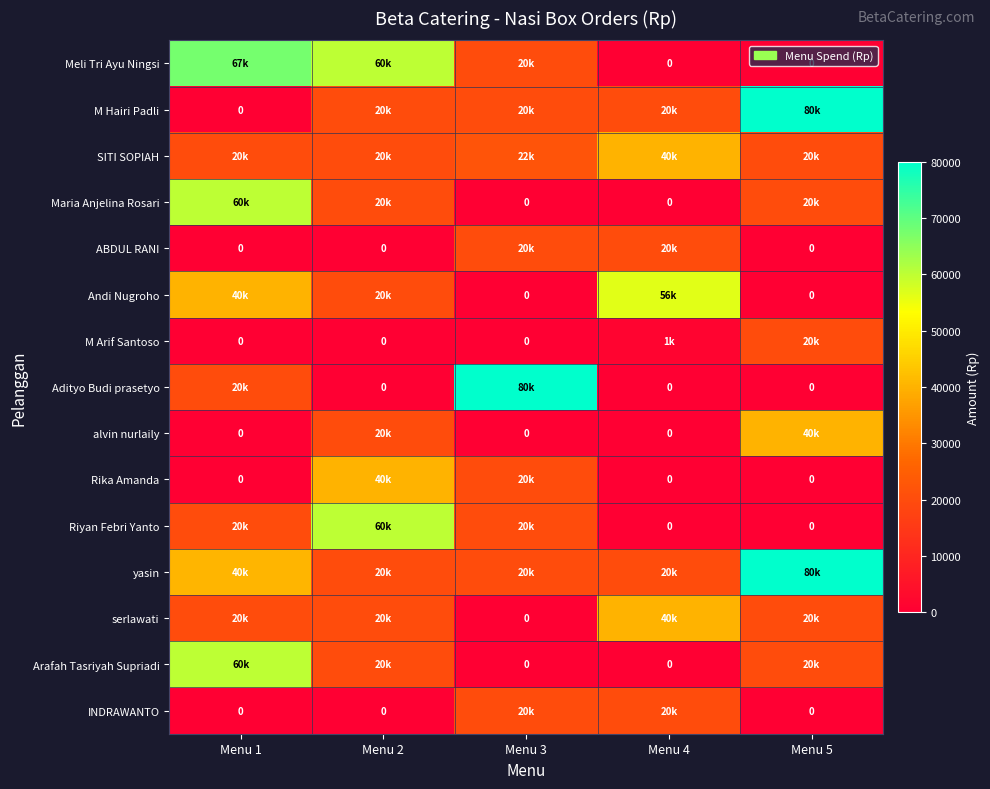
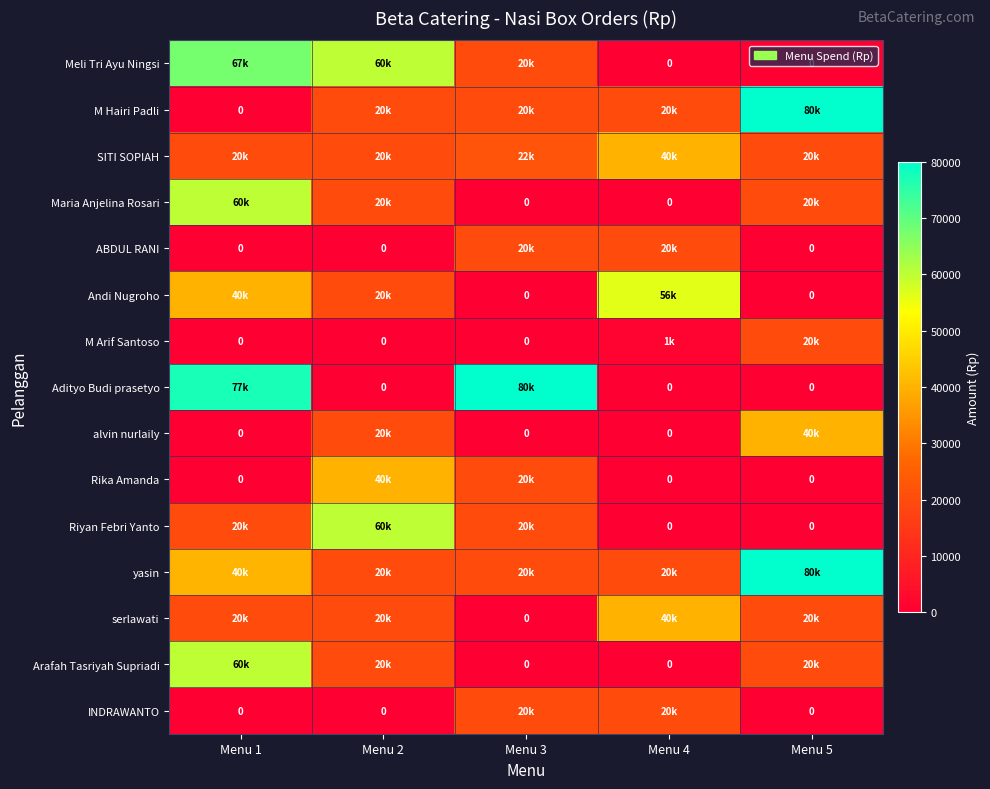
Adityo Budi prasetyo, Menu 1: 20k -> 77k
